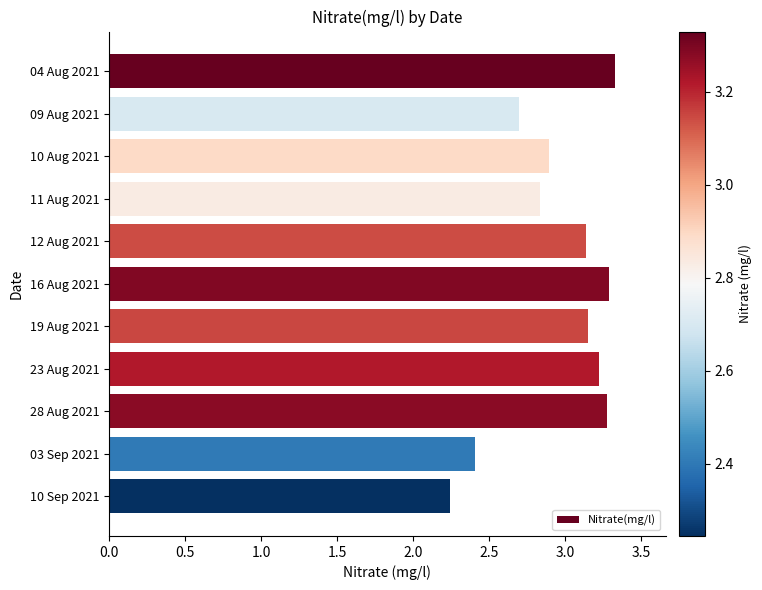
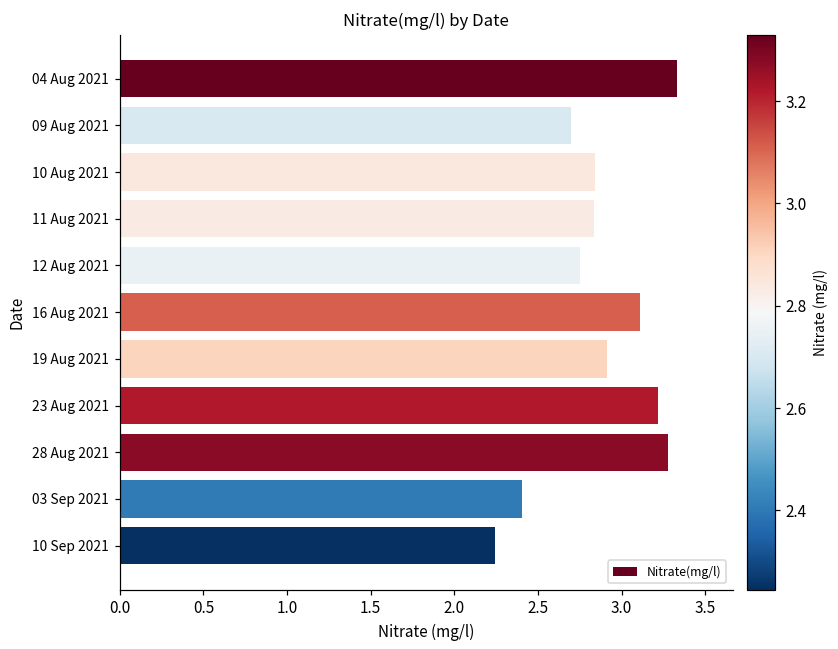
10 Aug 2021: 2.90 -> 2.84
12 Aug 2021: 3.14 -> 2.75
16 Aug 2021: 3.29 -> 3.11
19 Aug 2021: 3.15 -> 2.91
